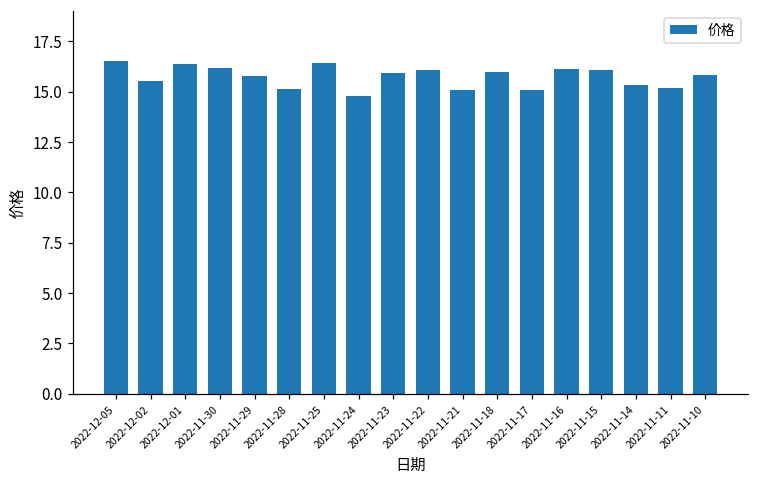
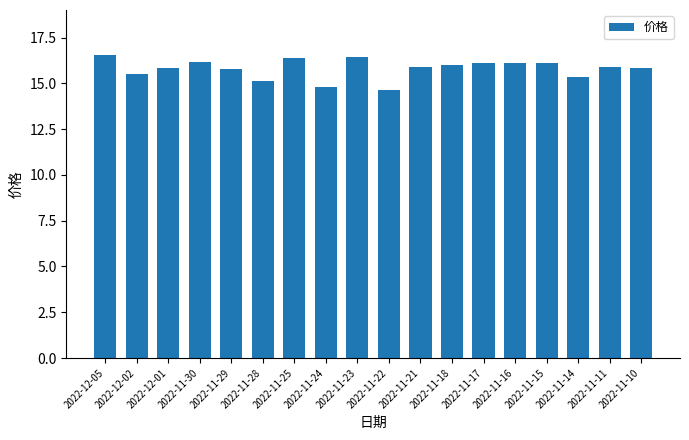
2022-12-01: 16.4 -> 15.8
2022-11-23: 15.9 -> 16.4
2022-11-22: 16.1 -> 14.6
2022-11-21: 15.1 -> 15.9
2022-11-17: 15.1 -> 16.1
2022-11-11: 15.2 -> 15.9
